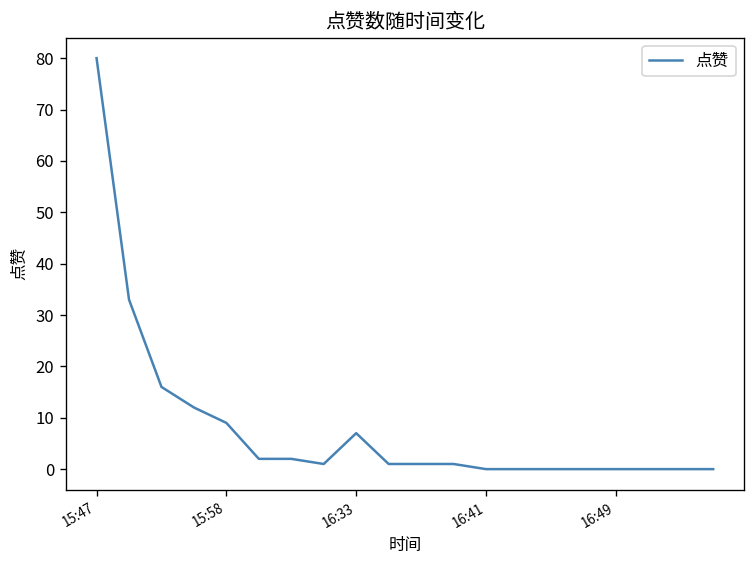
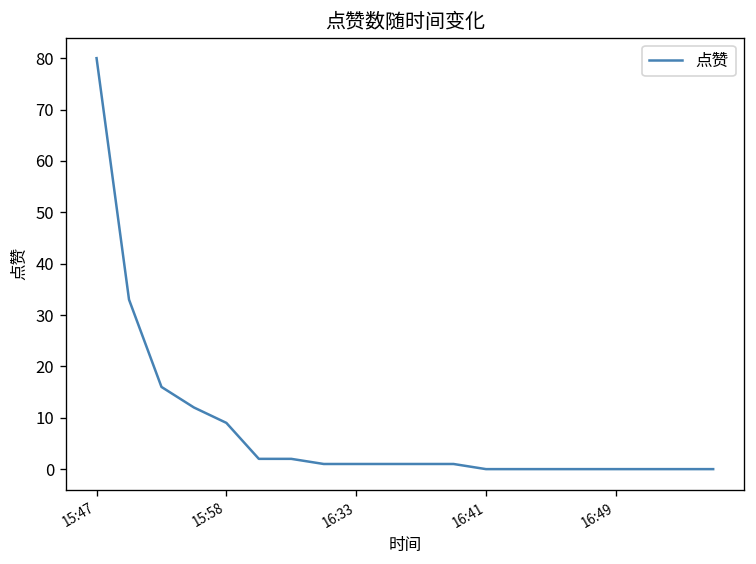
16:33: 7 -> 1
